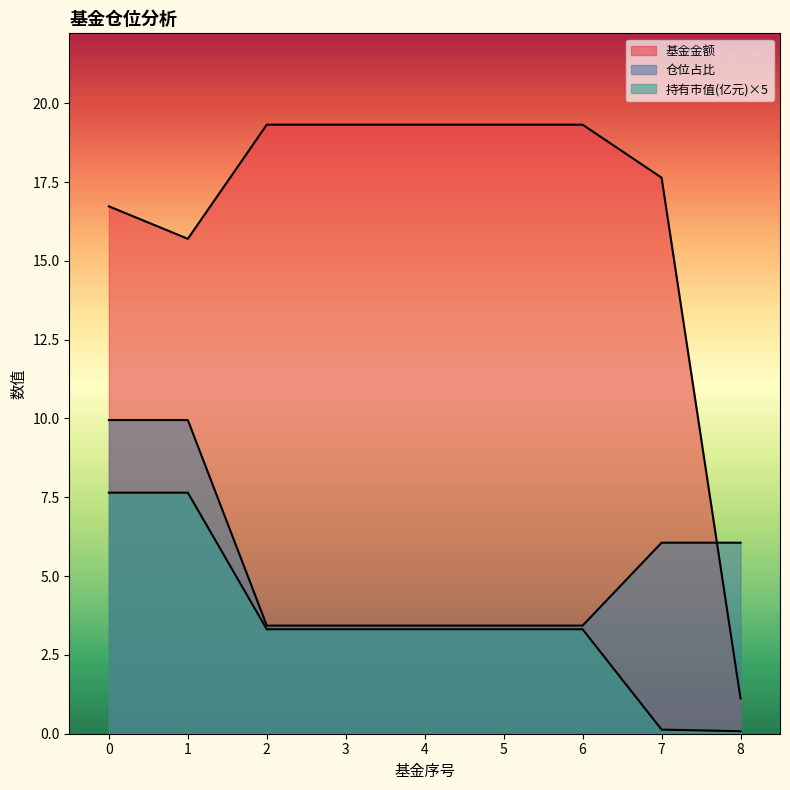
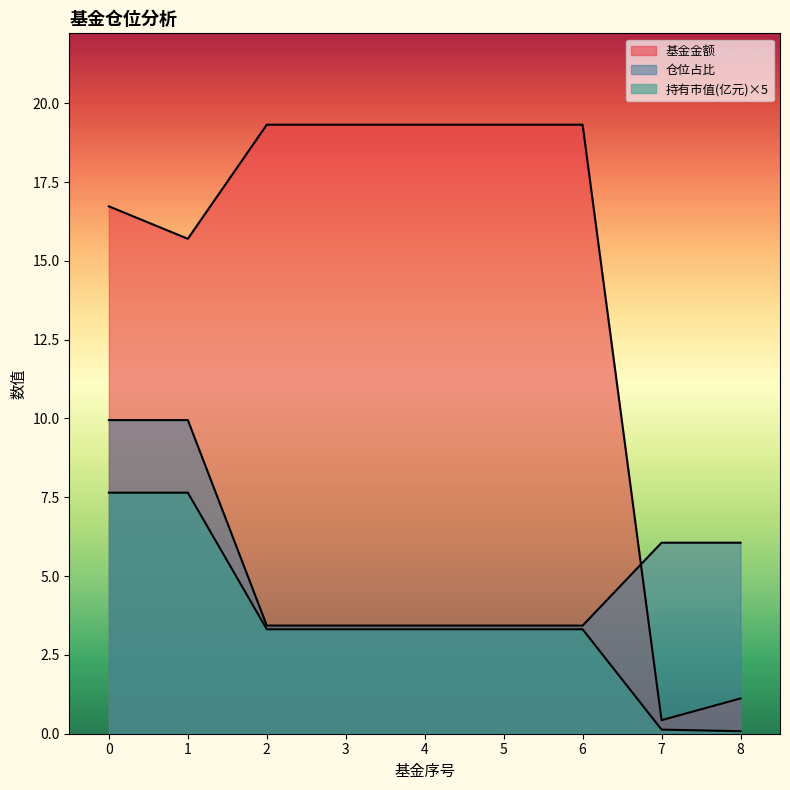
基金金额, 7: 17.6 -> 0.4
